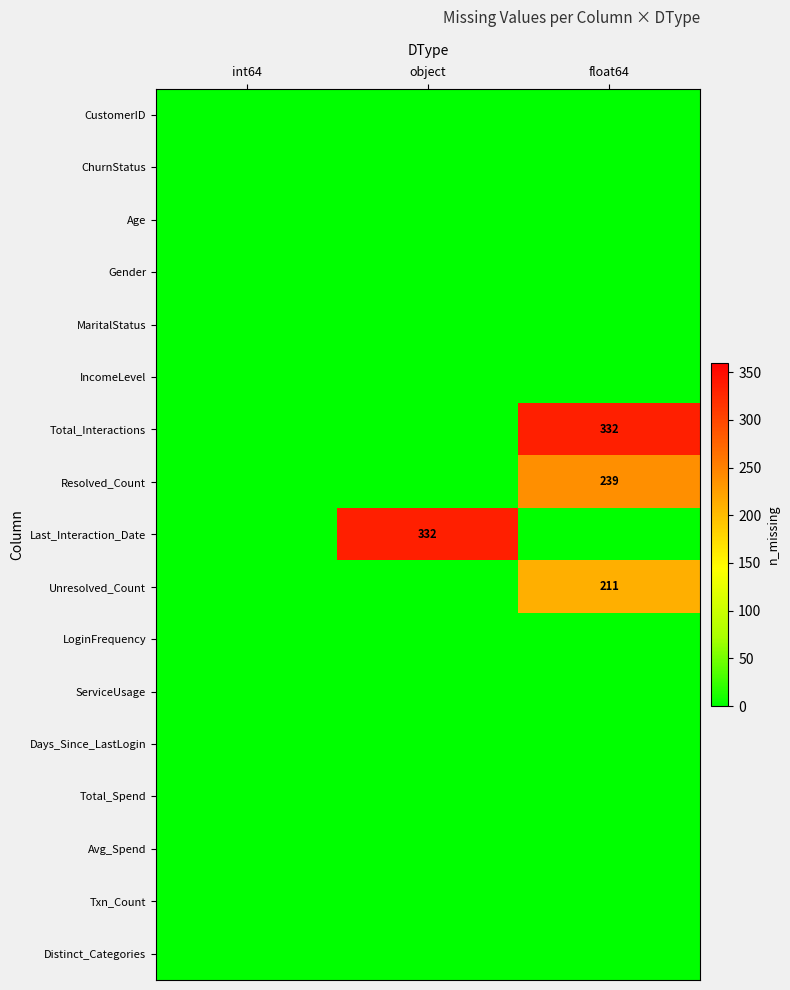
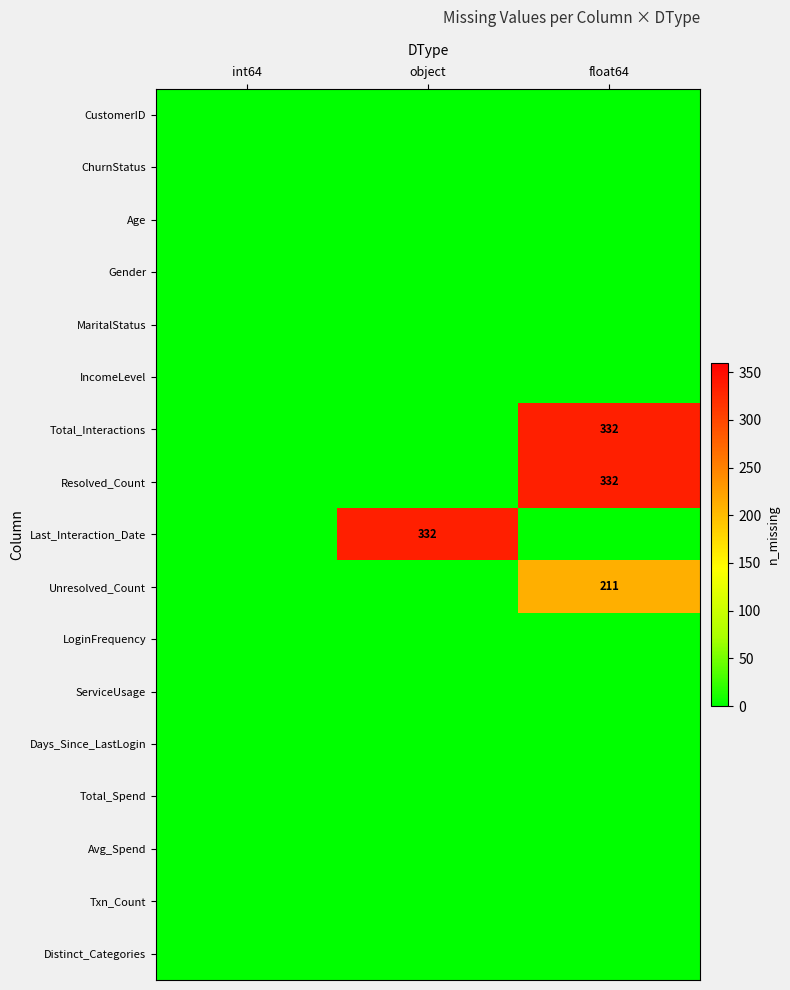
Resolved_Count, float64: 239 -> 332
